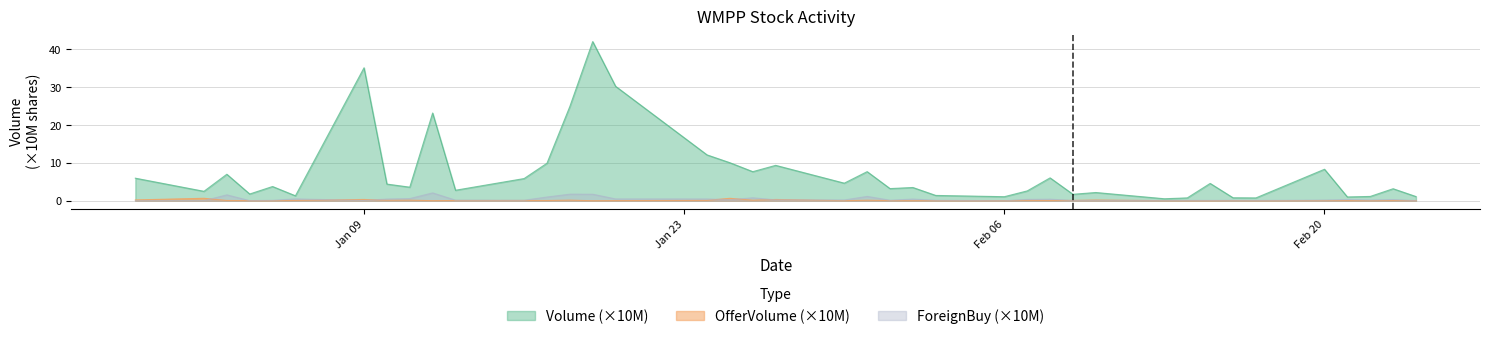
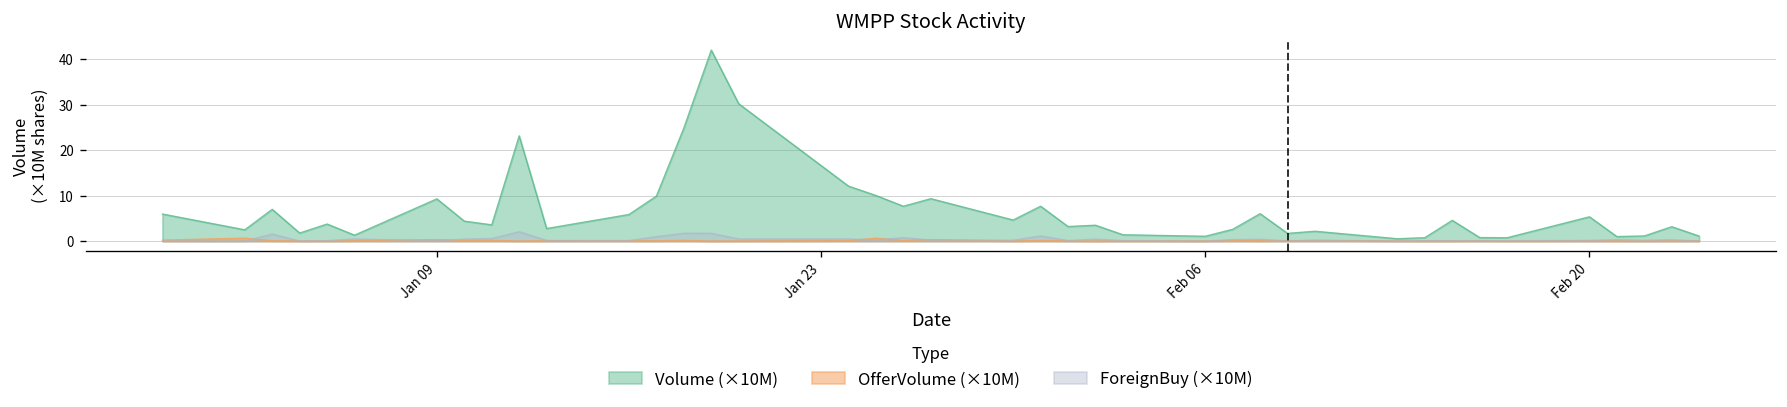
Volume (×10M), Jan 09: 35 -> 9
Volume (×10M), Feb 20: 8 -> 5
